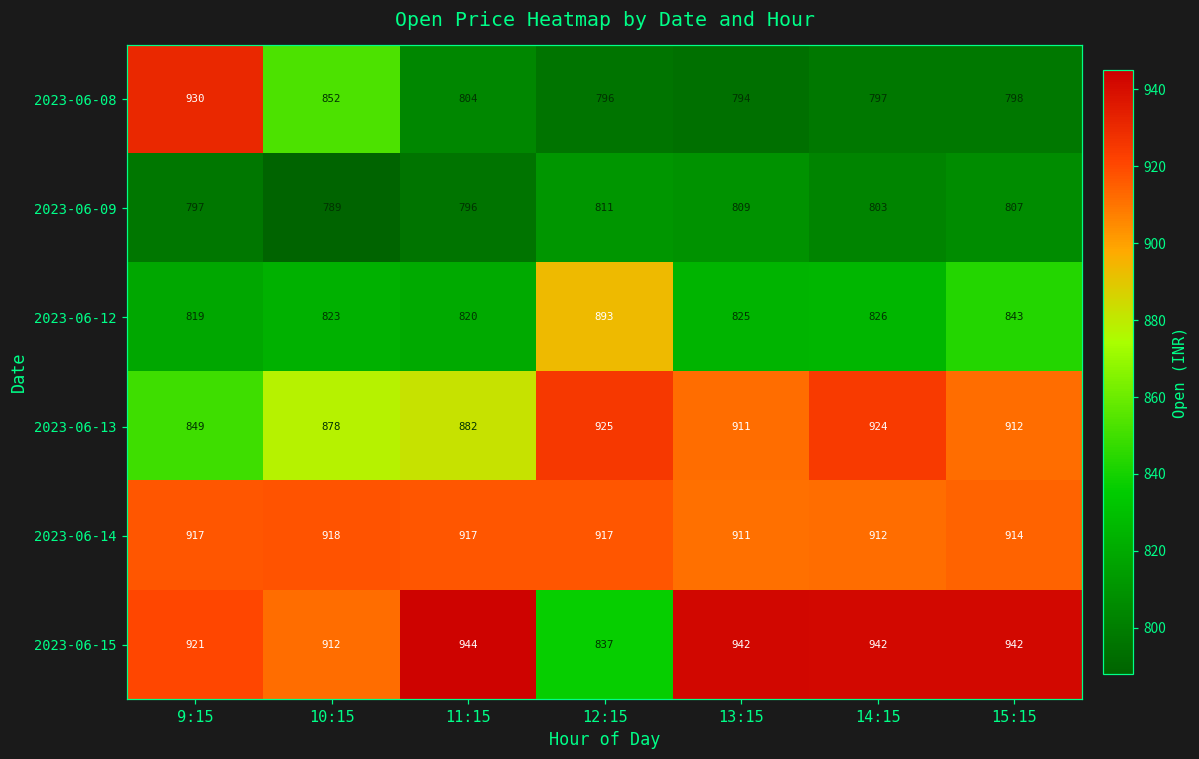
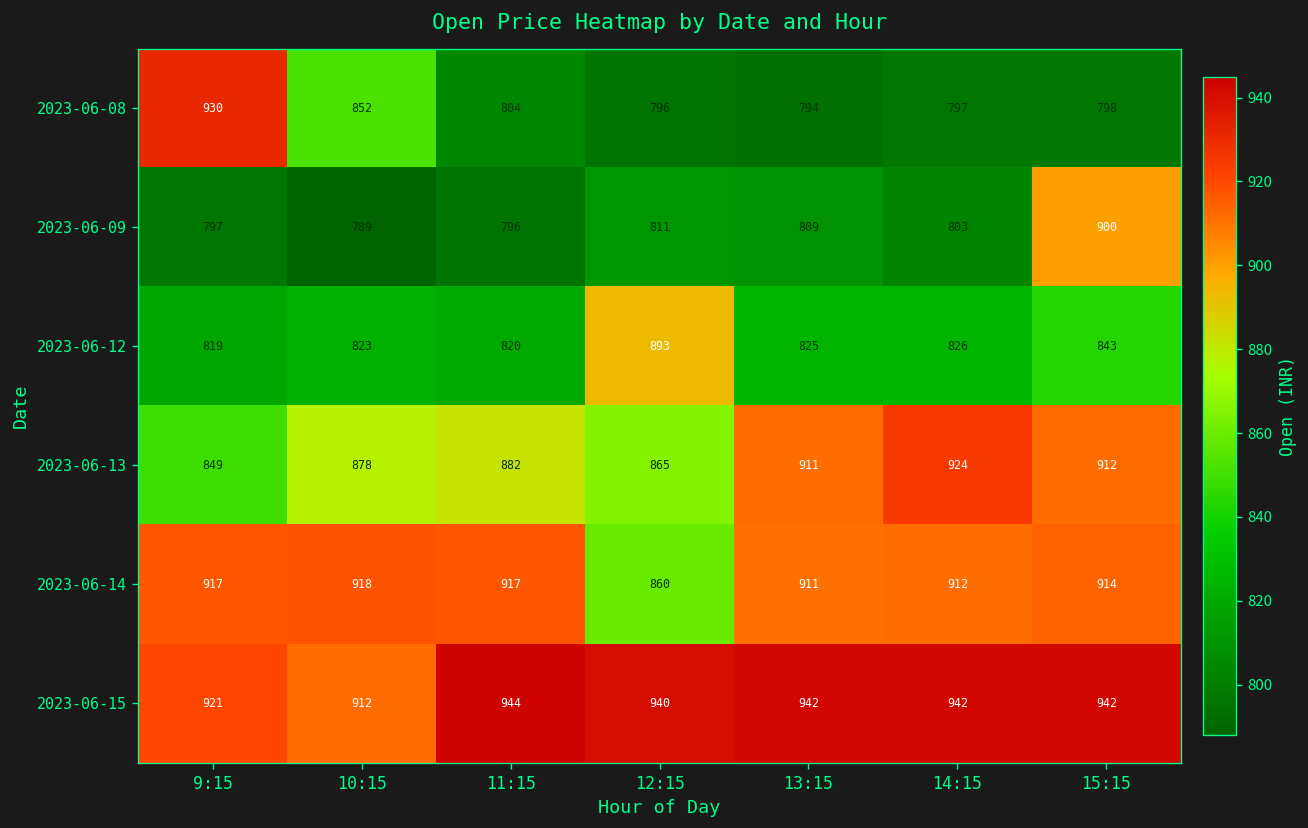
2023-06-09, 15:15: 807 -> 900
2023-06-13, 12:15: 925 -> 865
2023-06-14, 12:15: 917 -> 860
2023-06-15, 12:15: 837 -> 940
